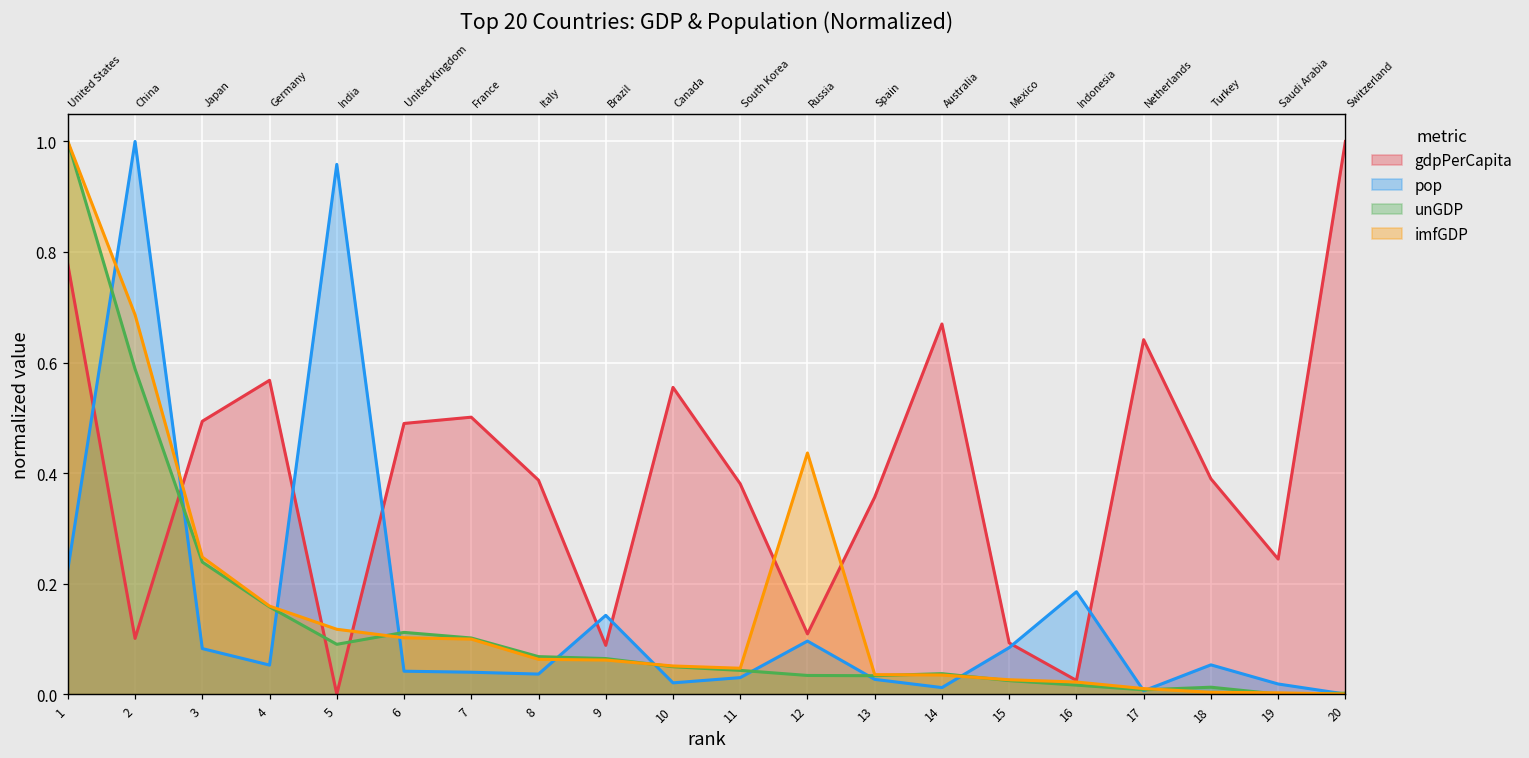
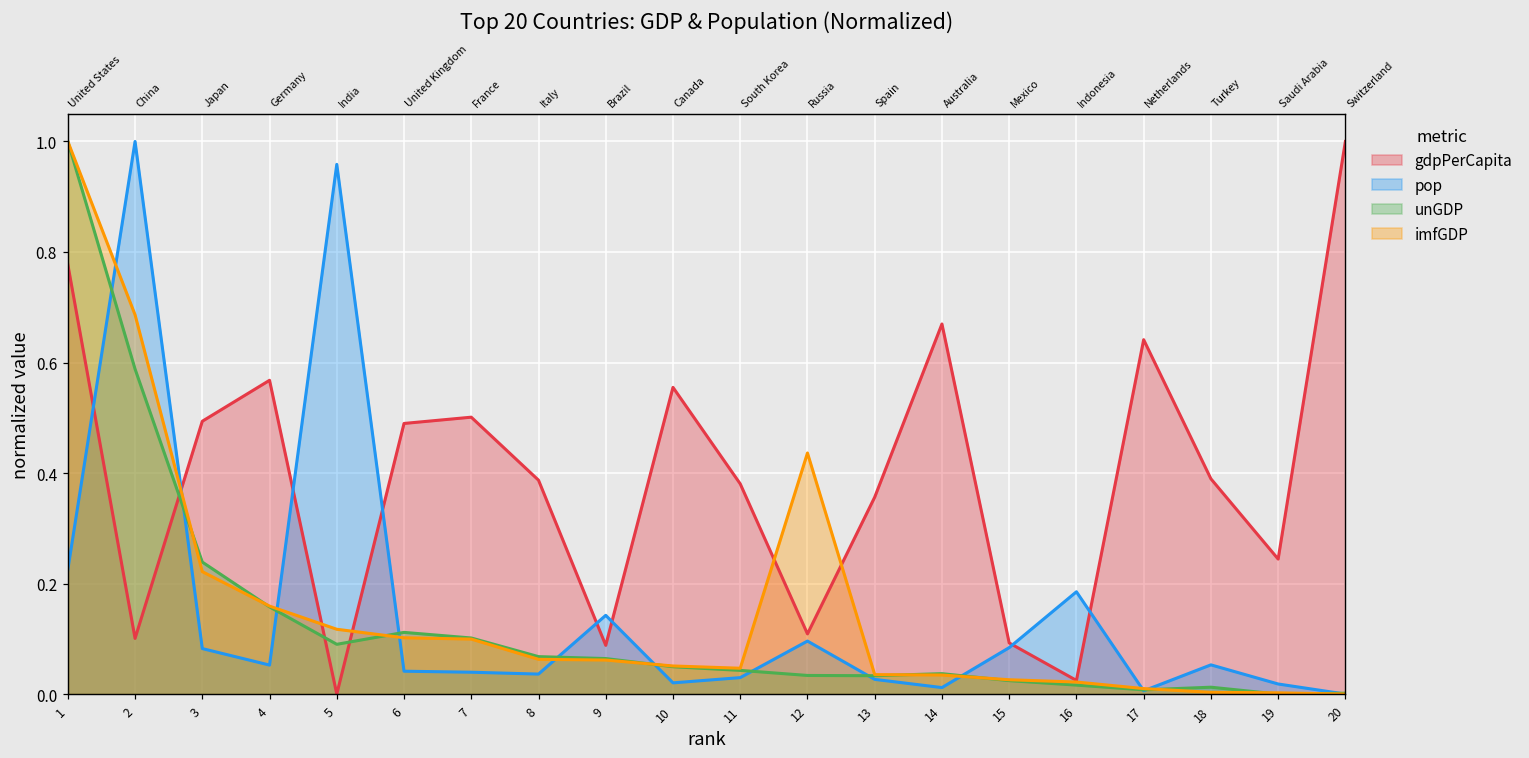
imfGDP, 3: 0.25 -> 0.22
